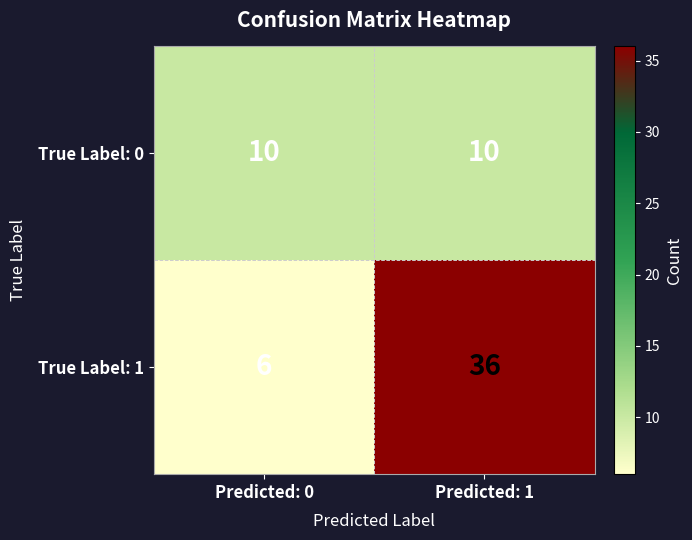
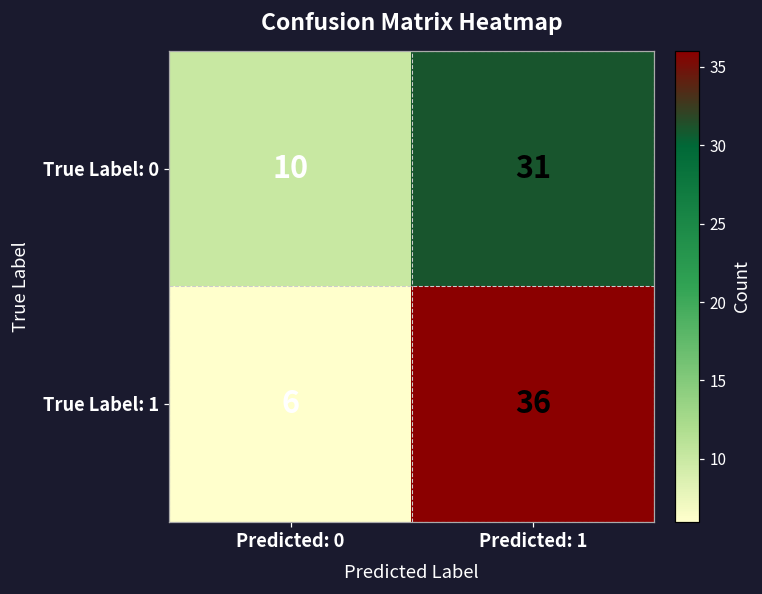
True Label: 0, Predicted: 1: 10 -> 31
